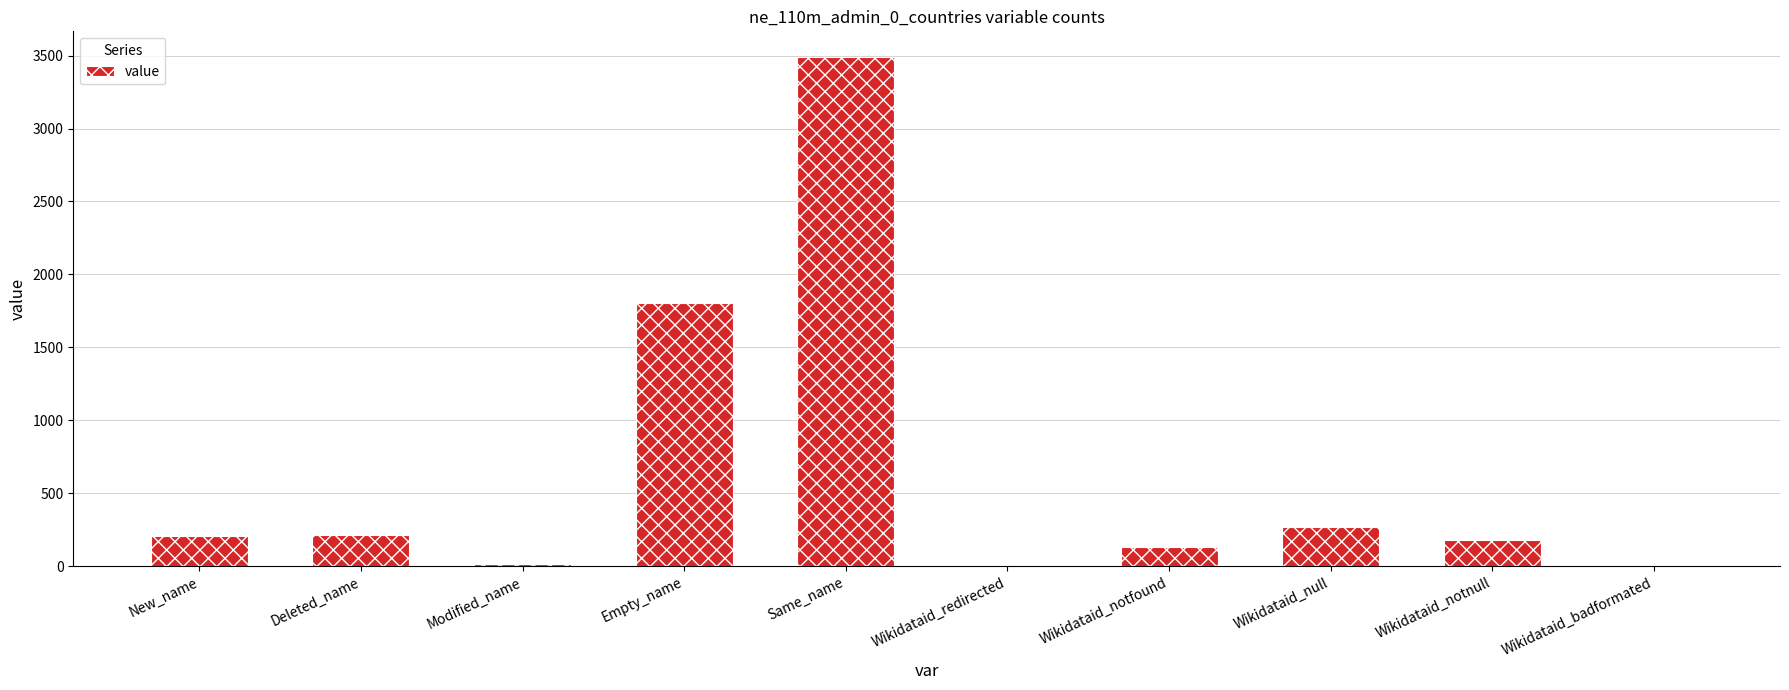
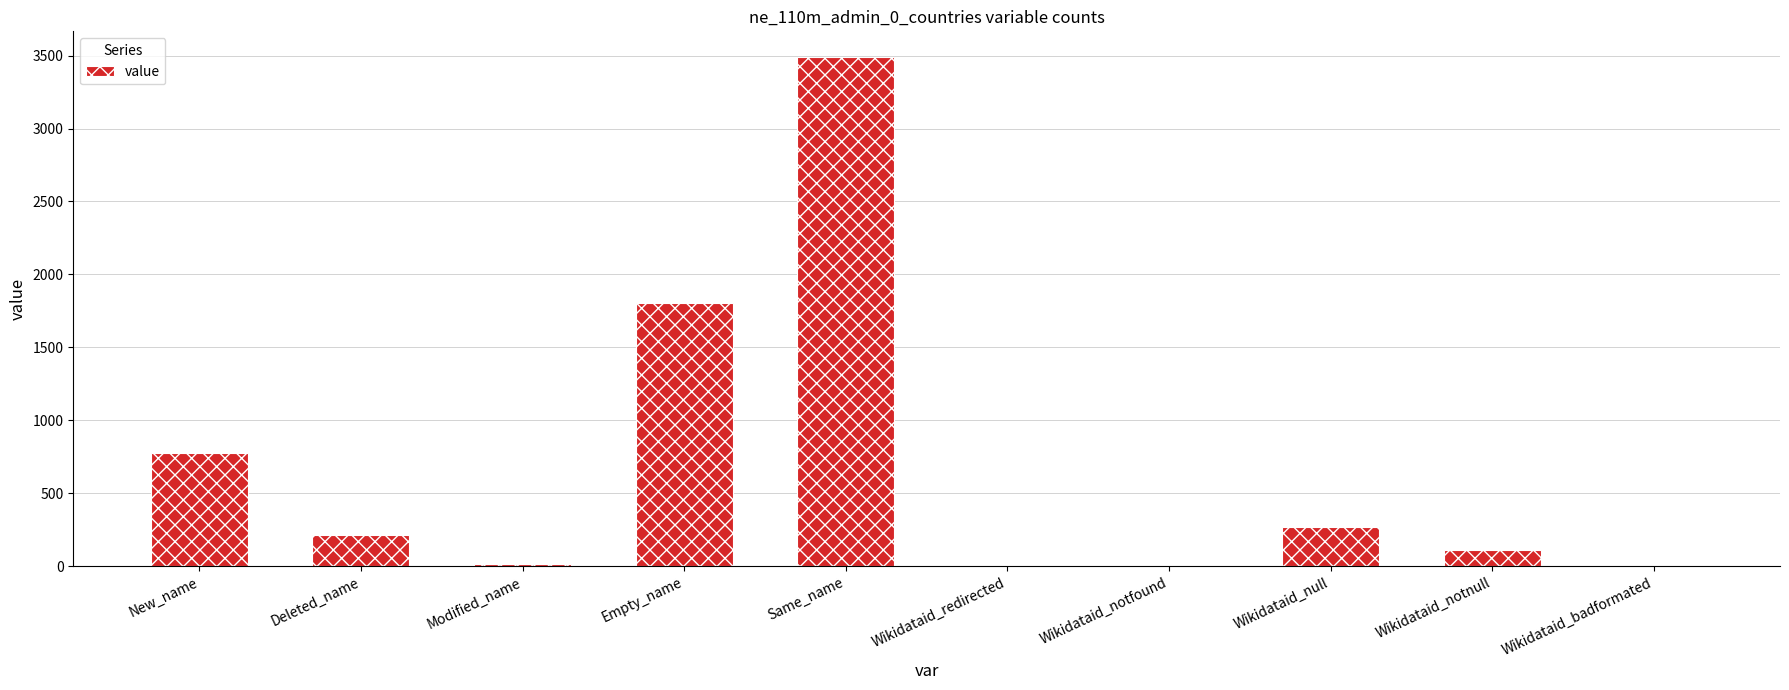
New_name: 210 -> 780
Wikidataid_notfound: 130 -> 0
Wikidataid_notnull: 180 -> 110
